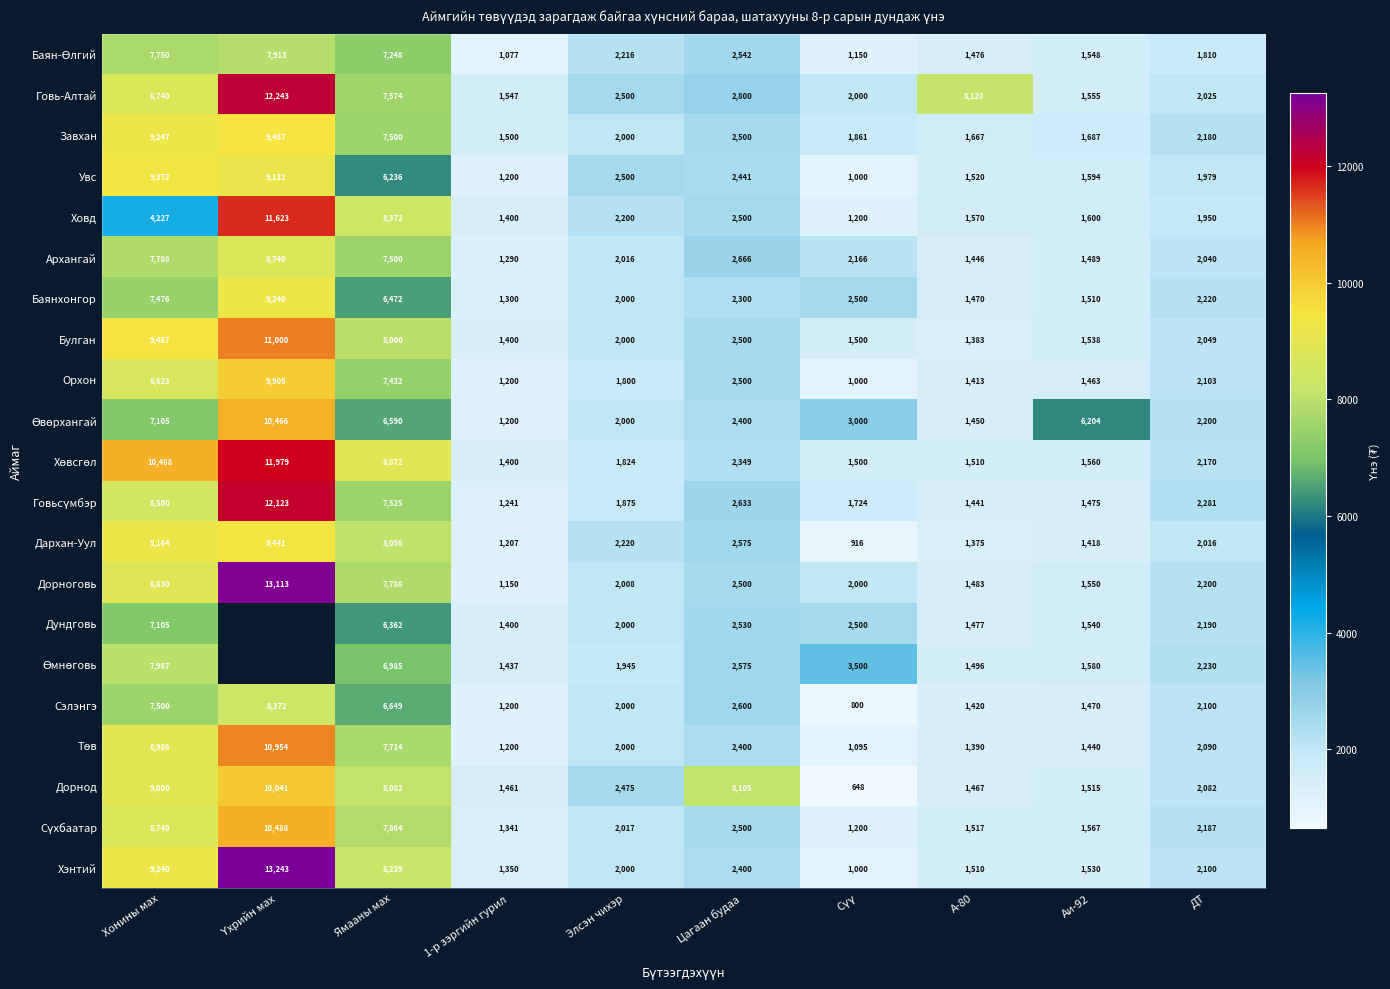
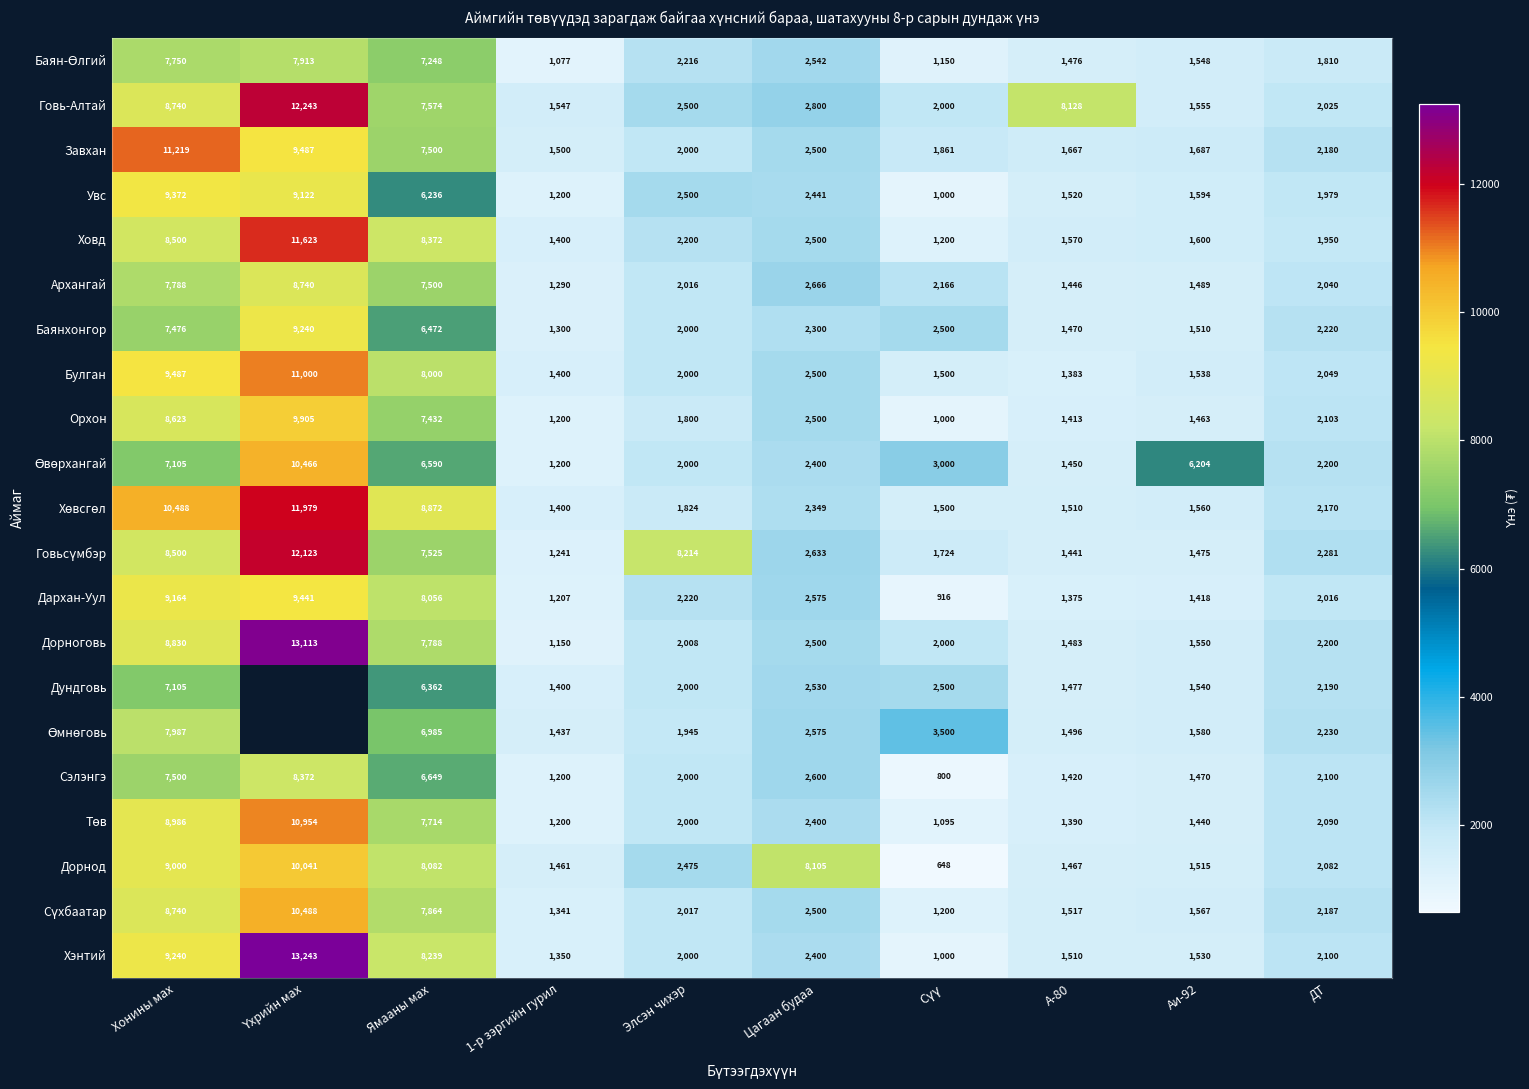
Завхан, Хонины мах: 9,247 -> 11,219
Ховд, Хонины мах: 4,227 -> 8,500
Говьсүмбэр, Элсэн чихэр: 1,875 -> 8,214
